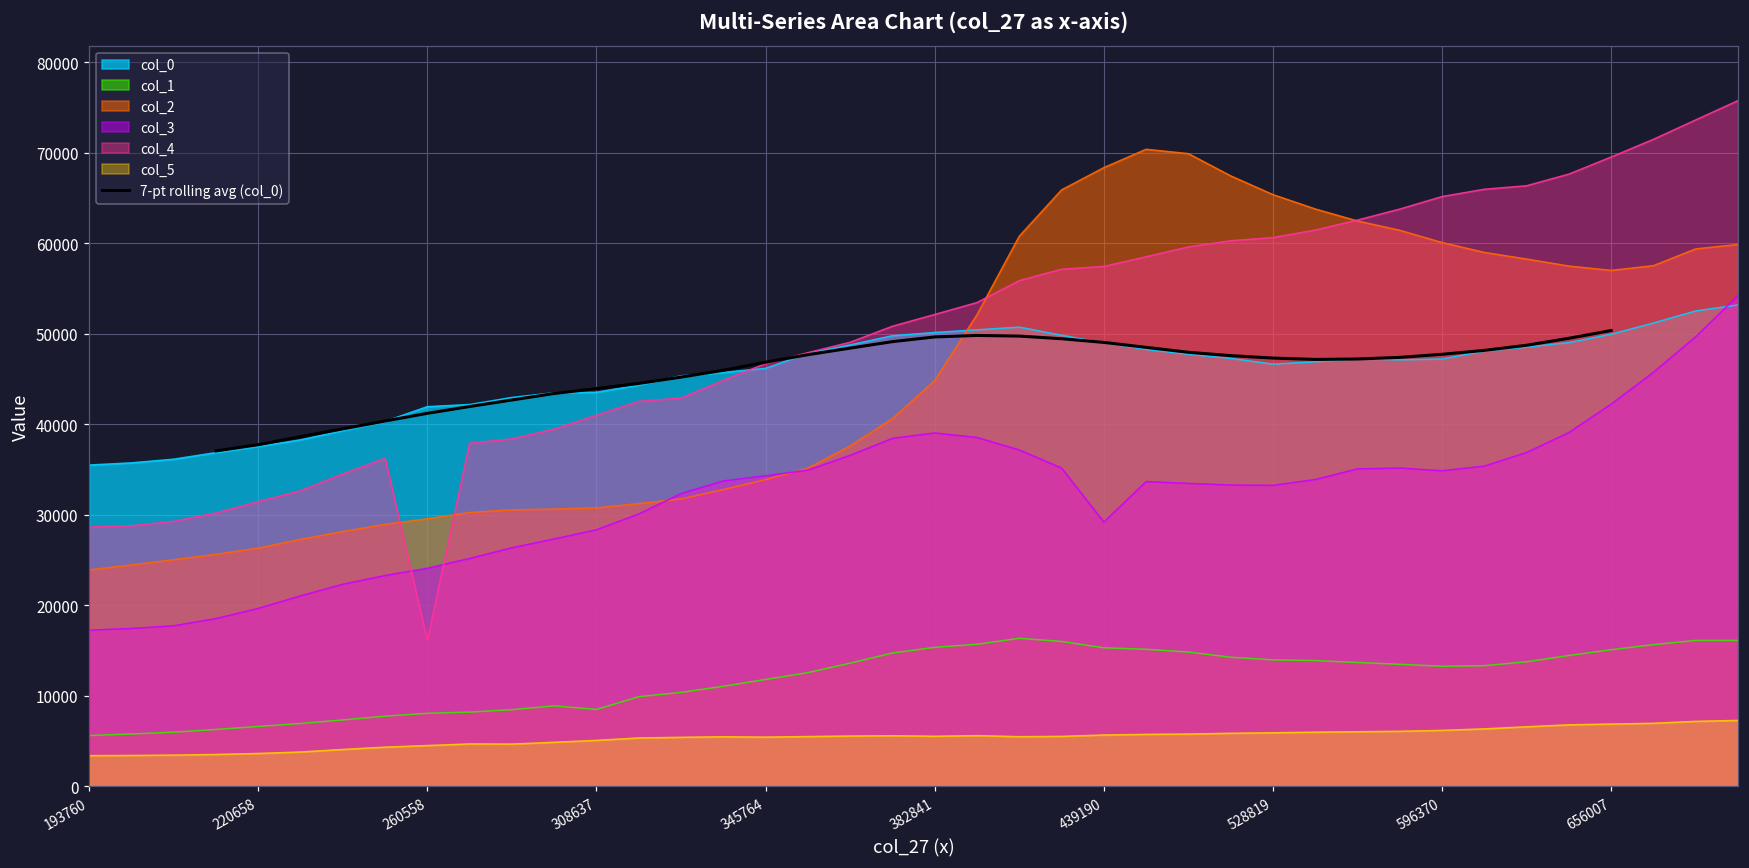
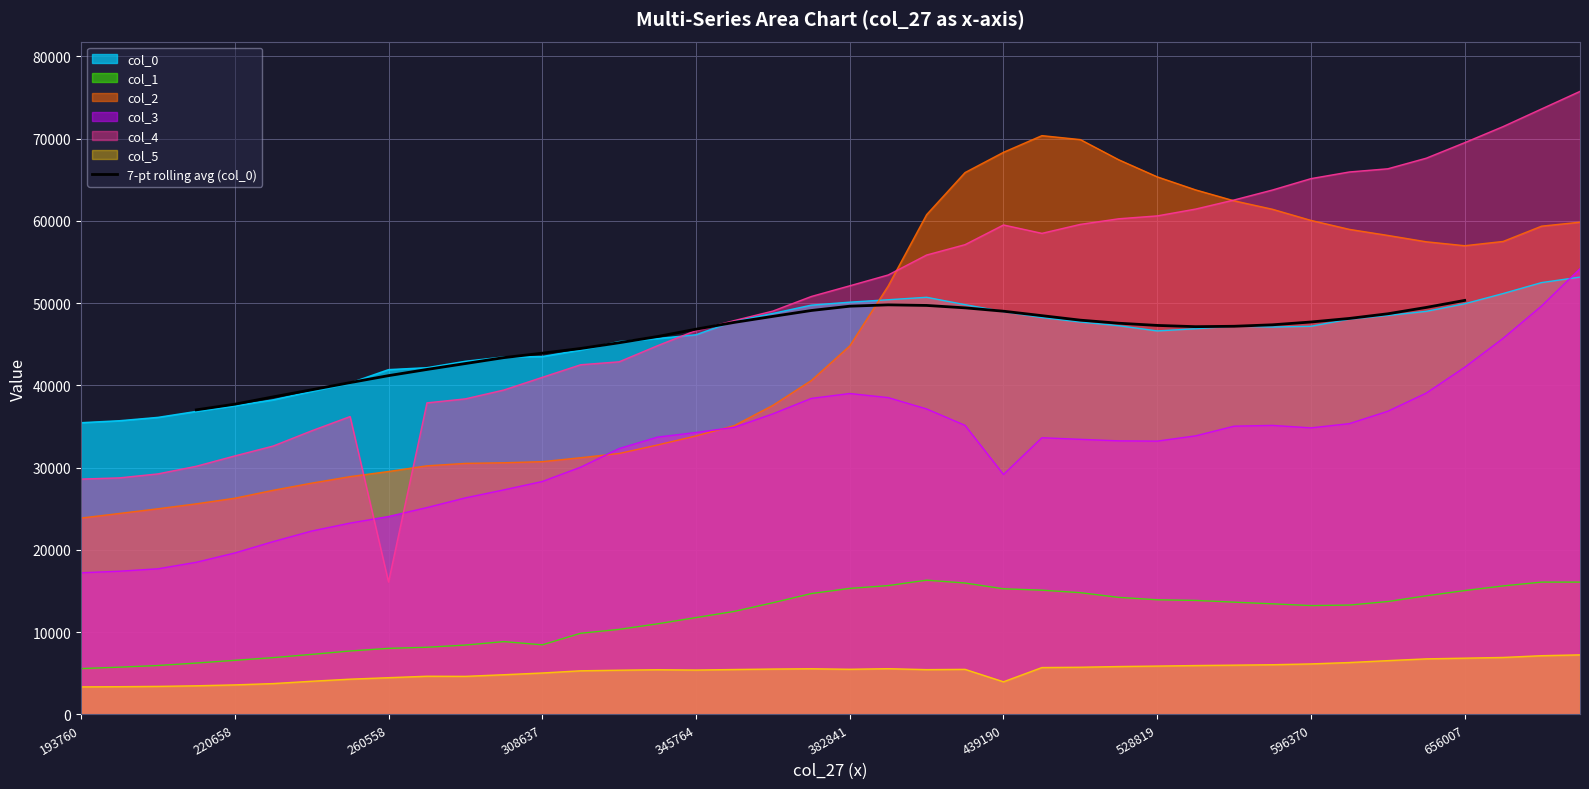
col_4, 439190: 57000 -> 60000
col_5, 439190: 6000 -> 4000
